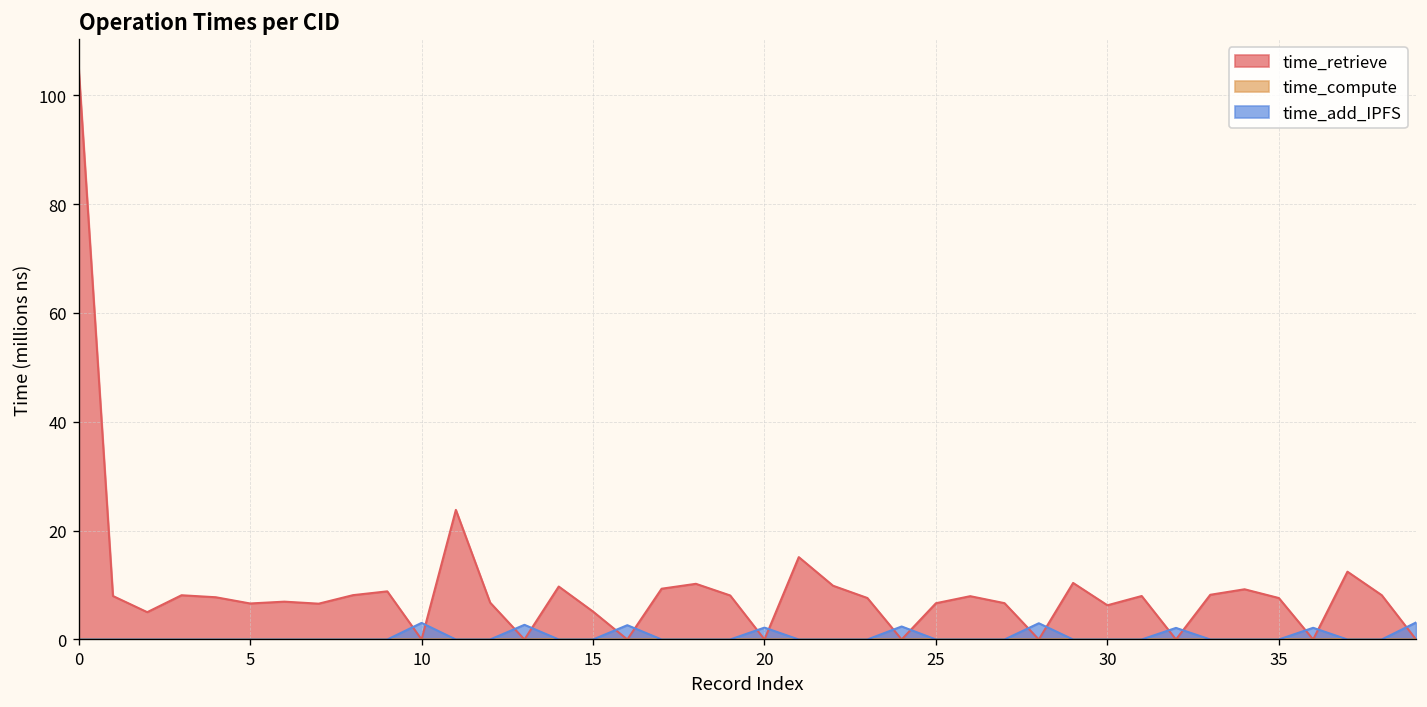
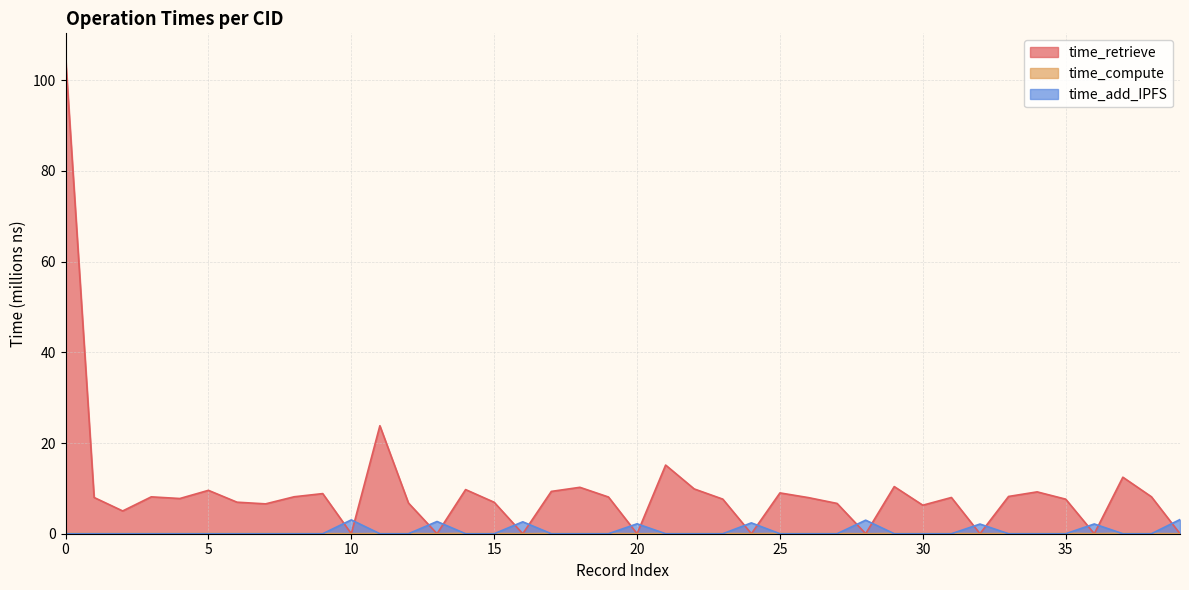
time_retrieve, 5: 7 -> 10
time_retrieve, 15: 5 -> 7
time_retrieve, 25: 7 -> 9
